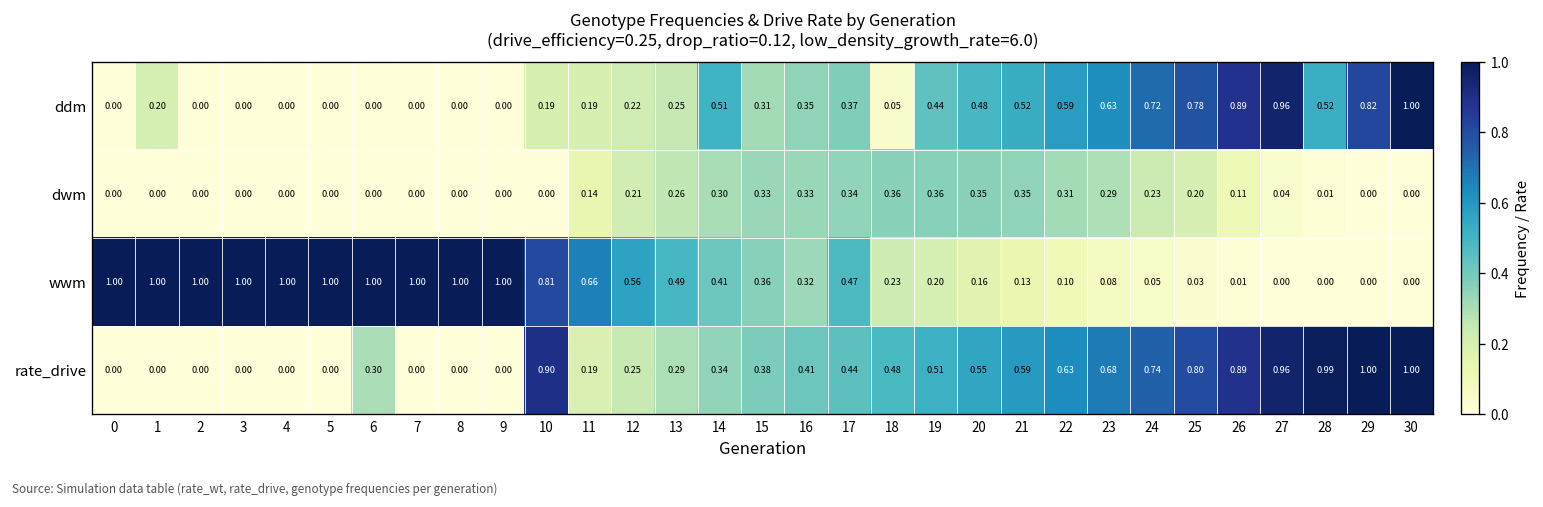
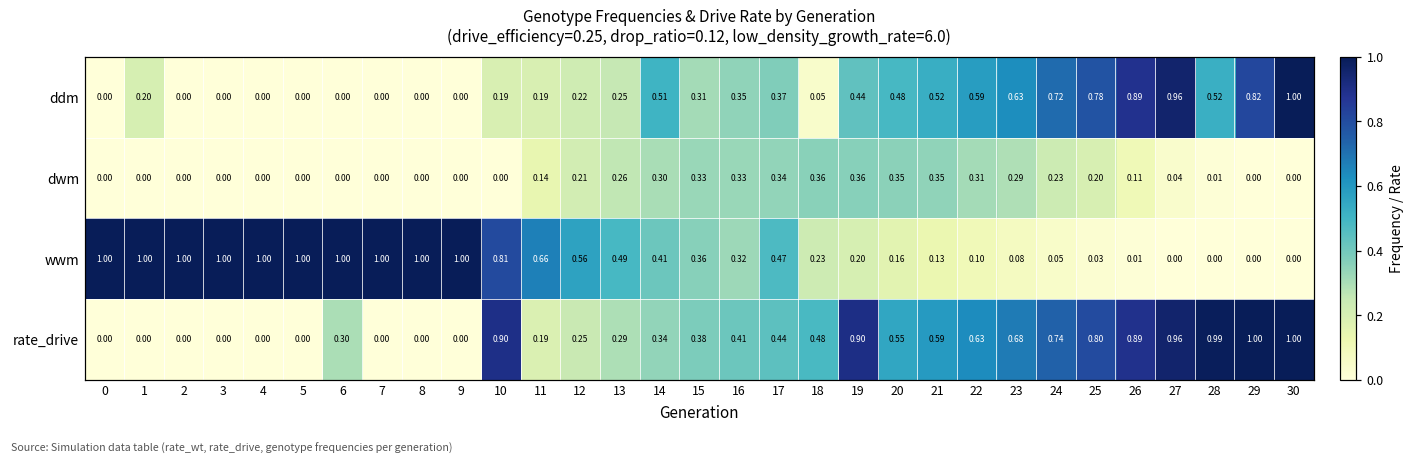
rate_drive, 19: 0.51 -> 0.90
